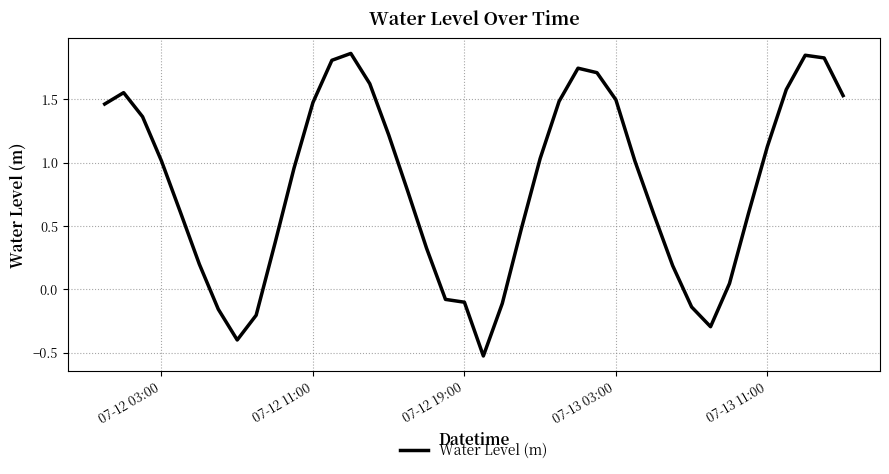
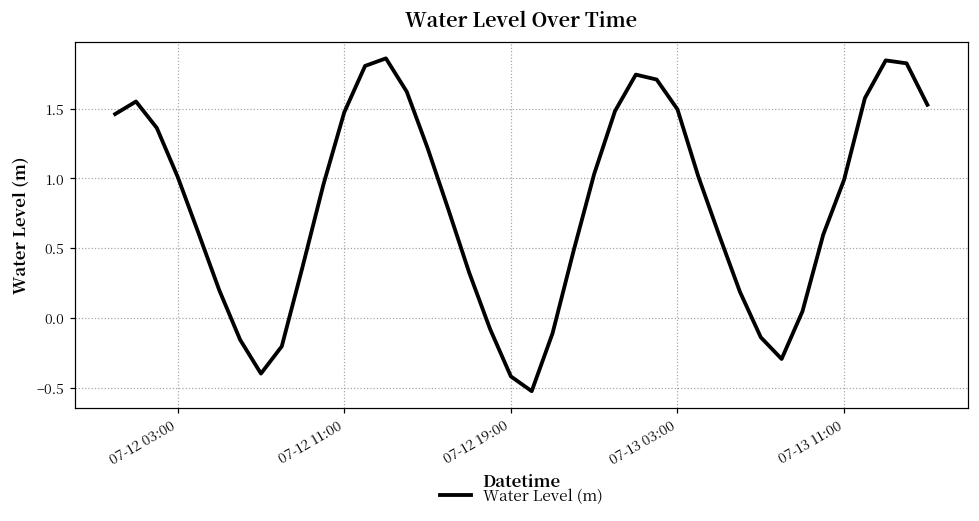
07-12 19:00: -0.10 -> -0.42
07-13 11:00: 1.13 -> 0.99
